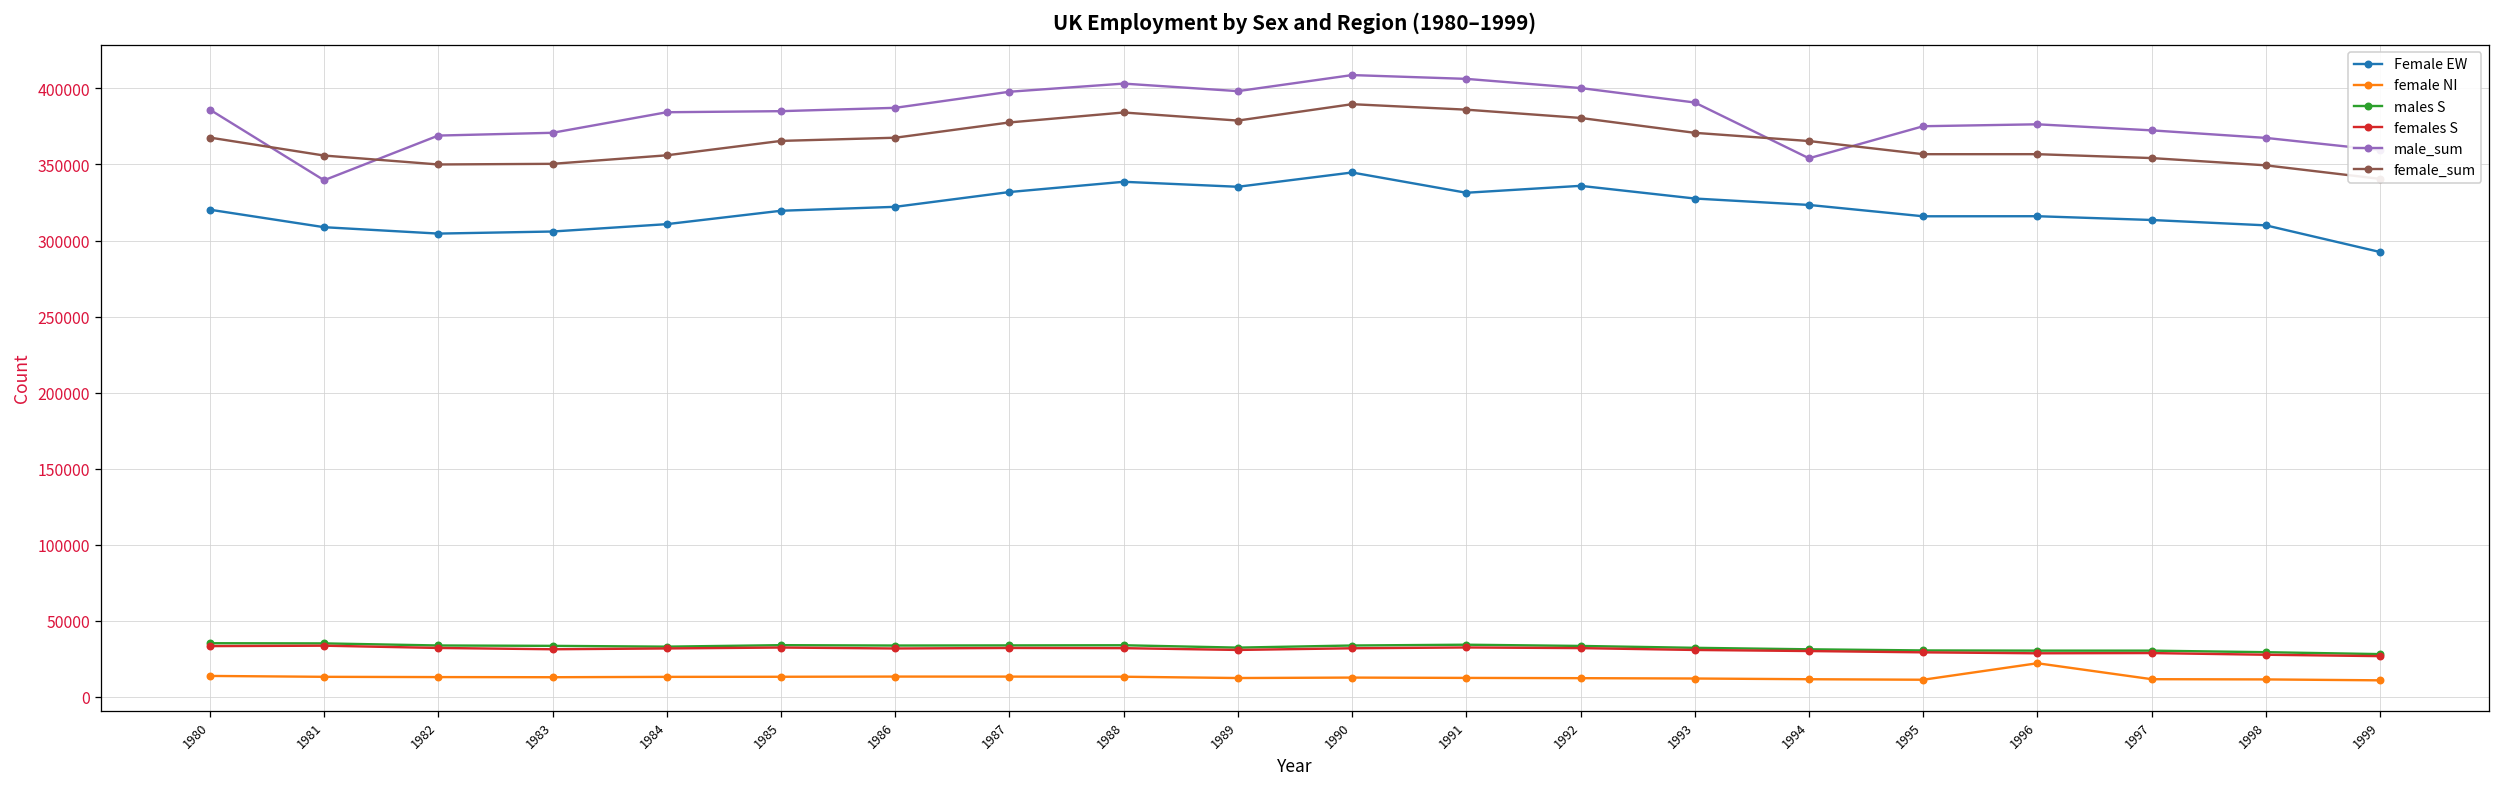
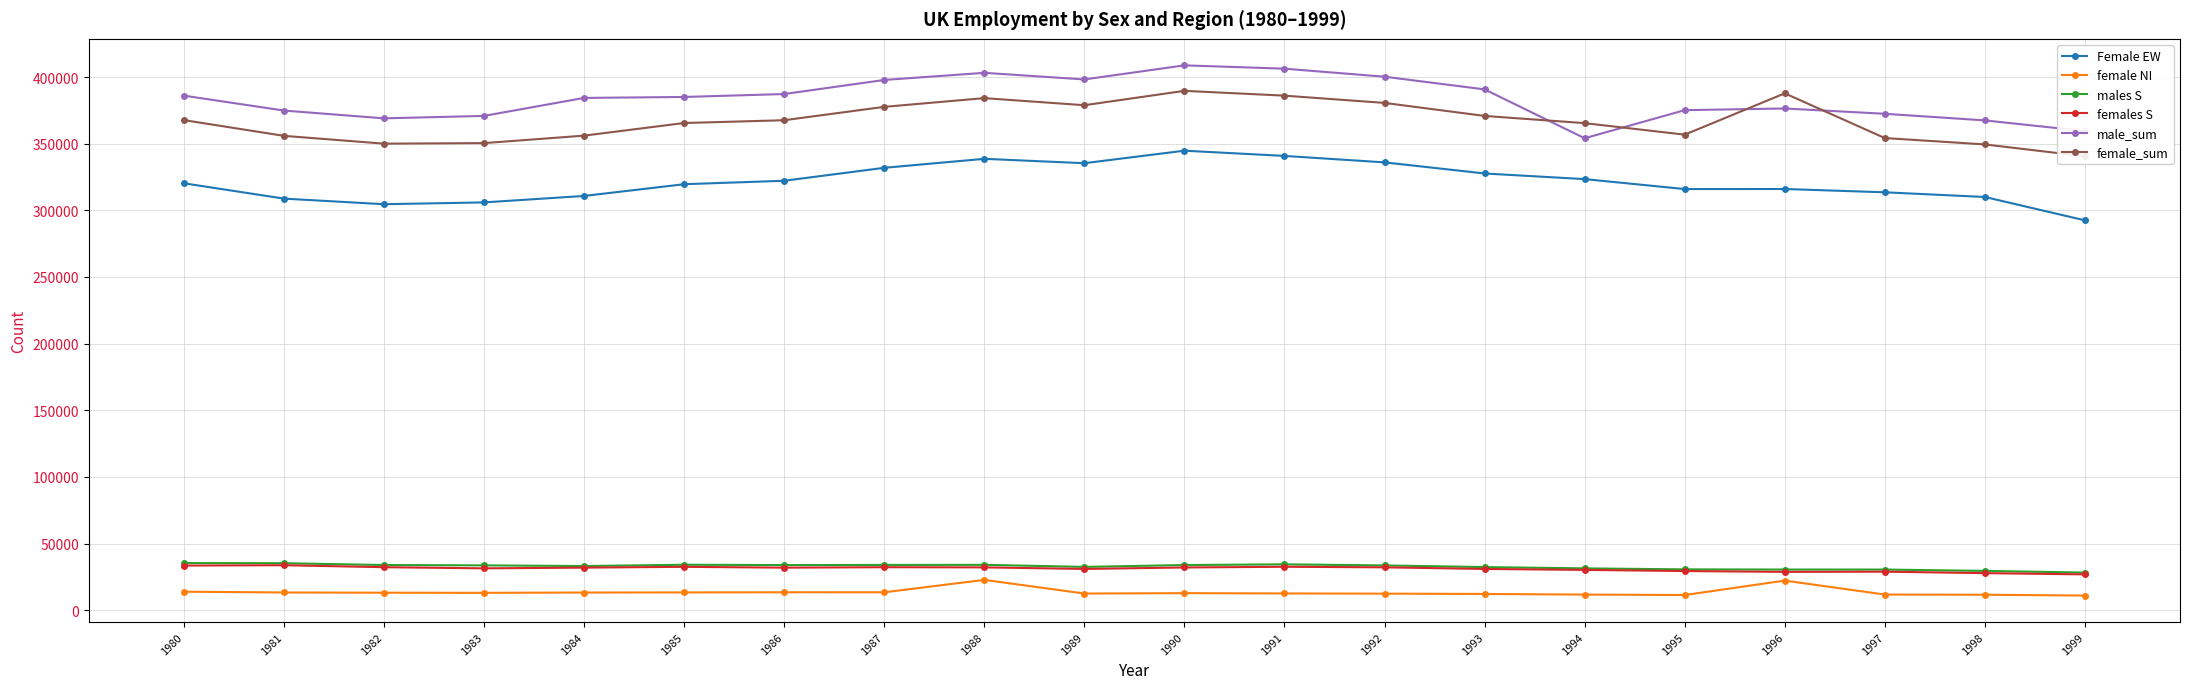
male_sum, 1981: 340000 -> 375000
female NI, 1988: 13000 -> 23000
Female EW, 1991: 331000 -> 341000
female_sum, 1996: 357000 -> 388000
